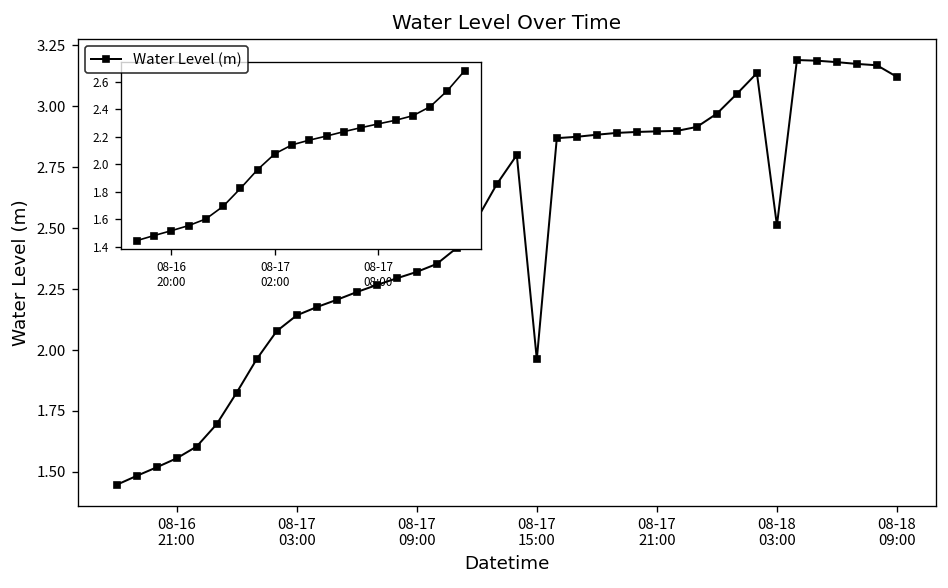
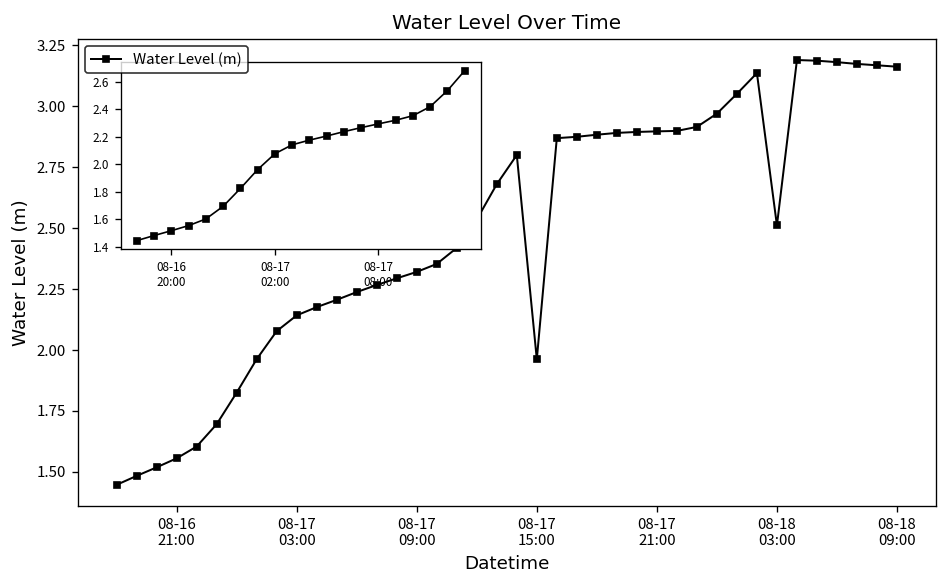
08-18 09:00: 3.12 -> 3.16
